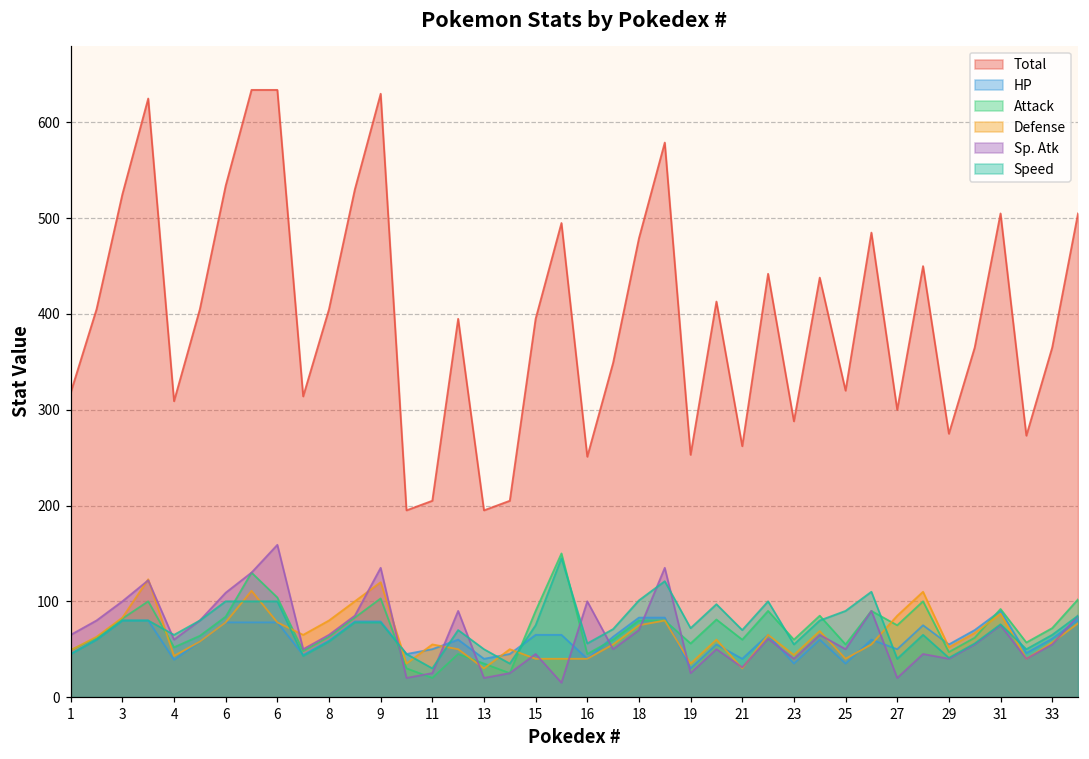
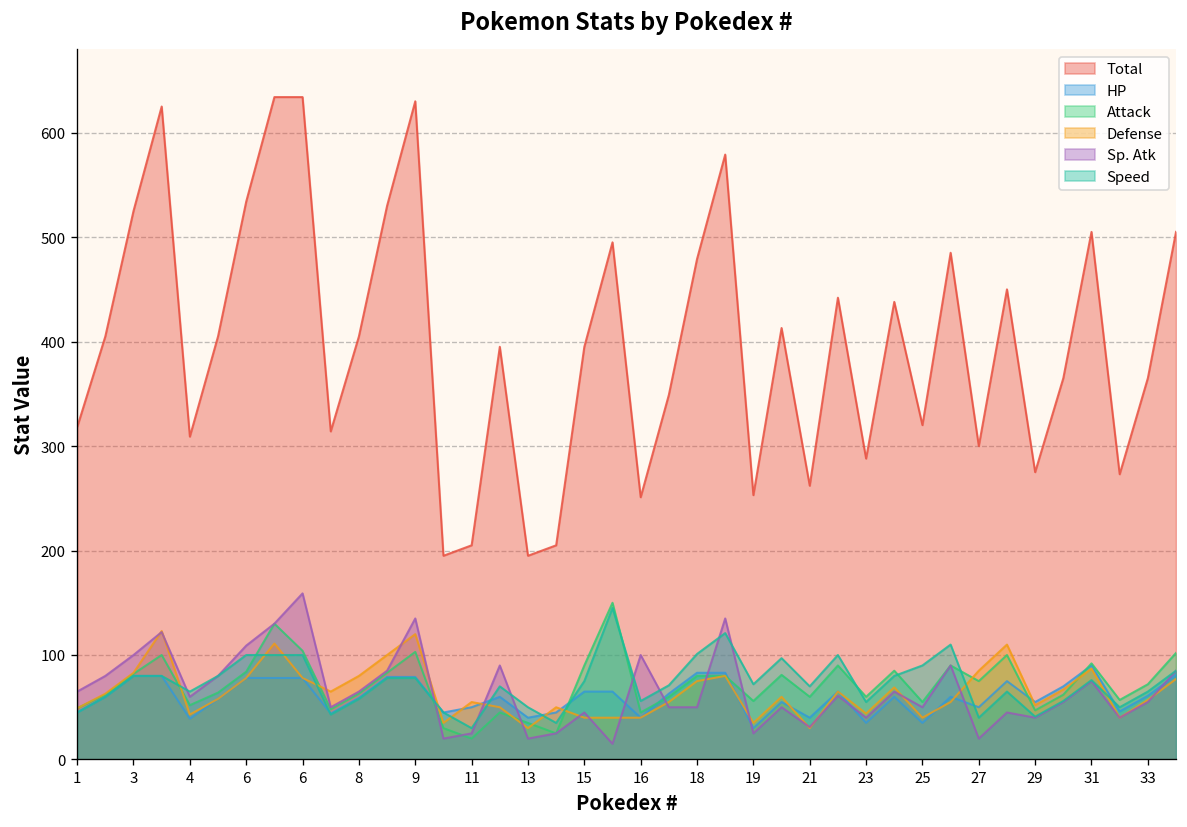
Sp. Atk, 18: 70 -> 50
